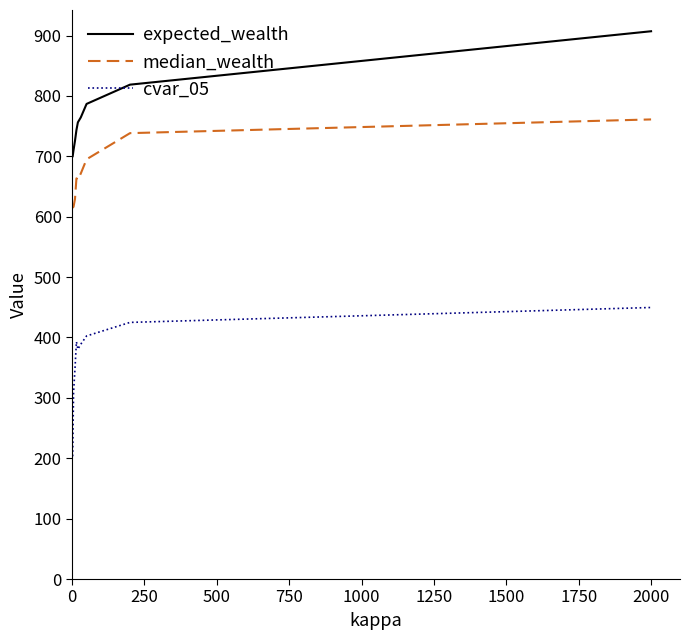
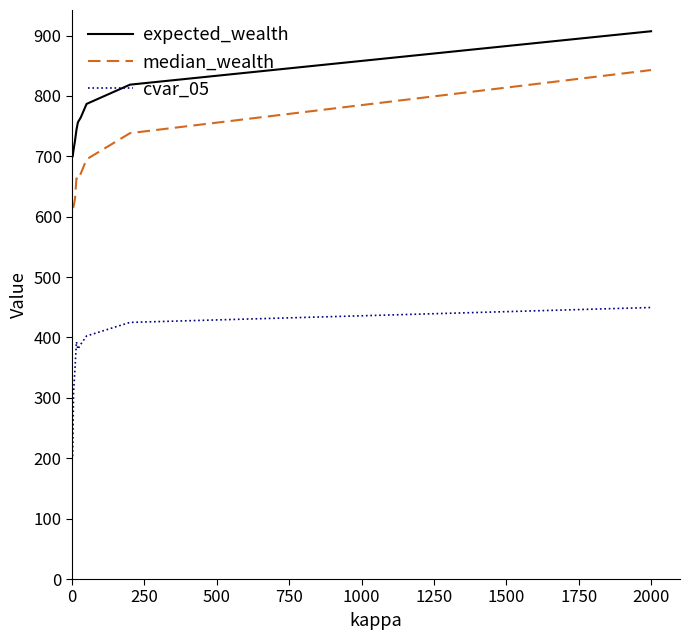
median_wealth, 2000: 760 -> 840
